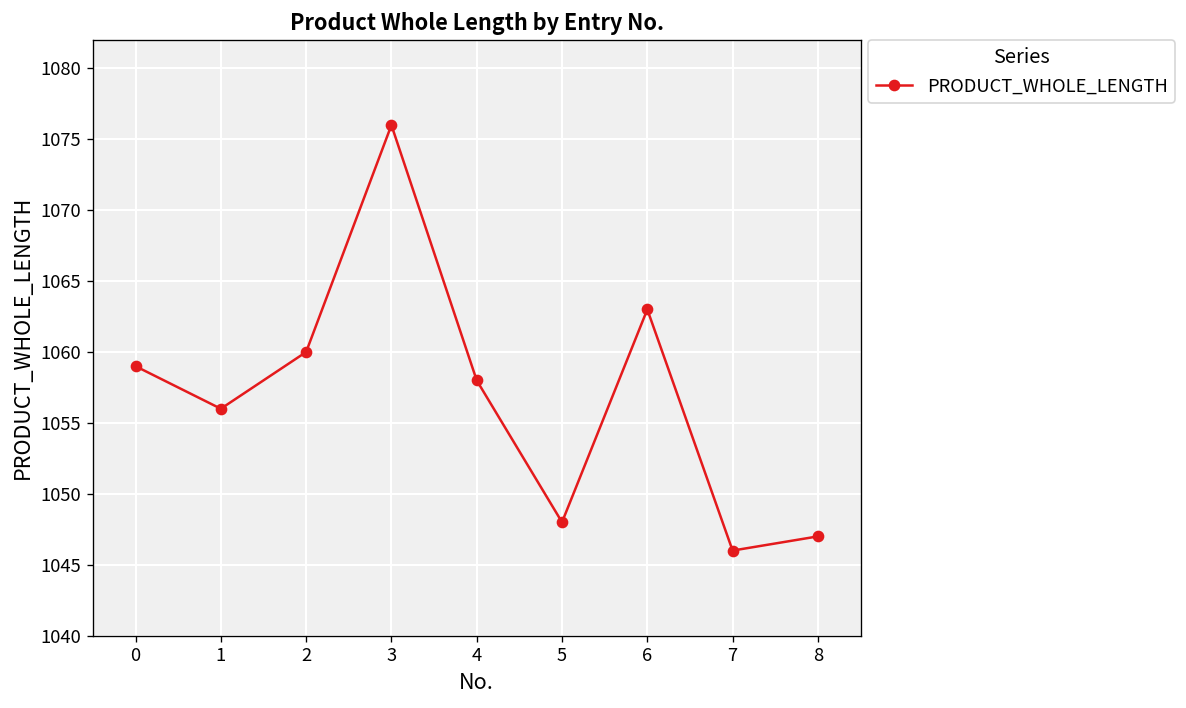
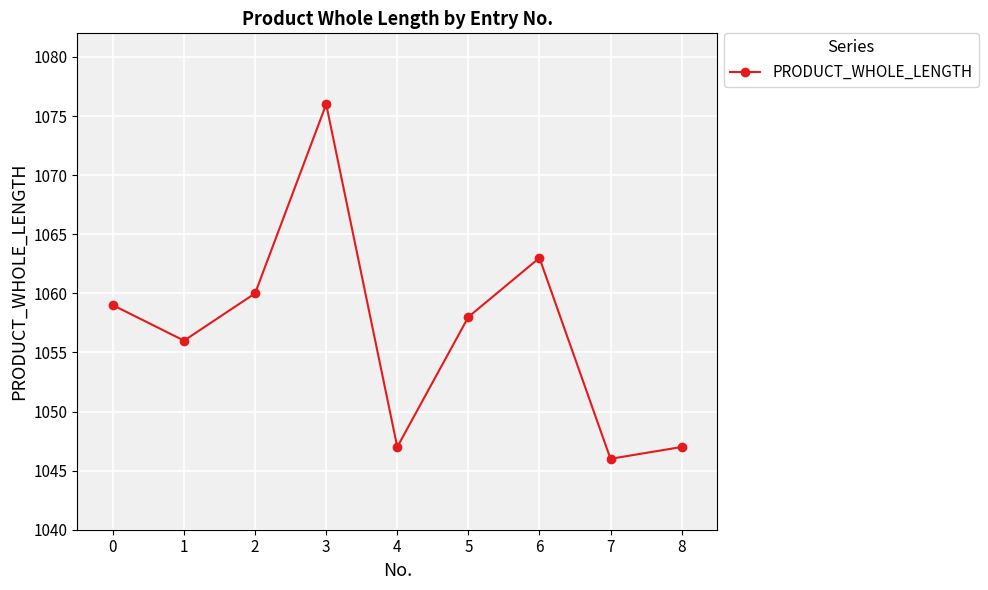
4: 1058 -> 1047
5: 1048 -> 1058
